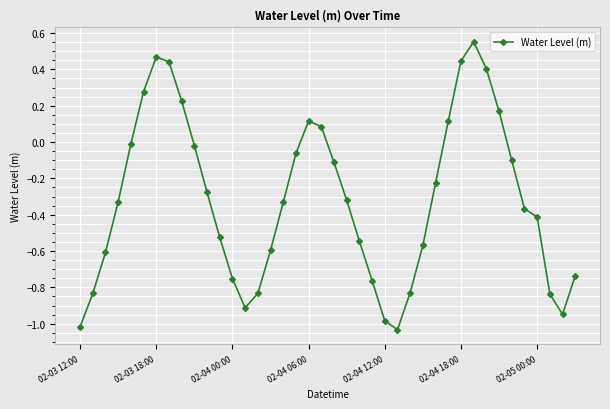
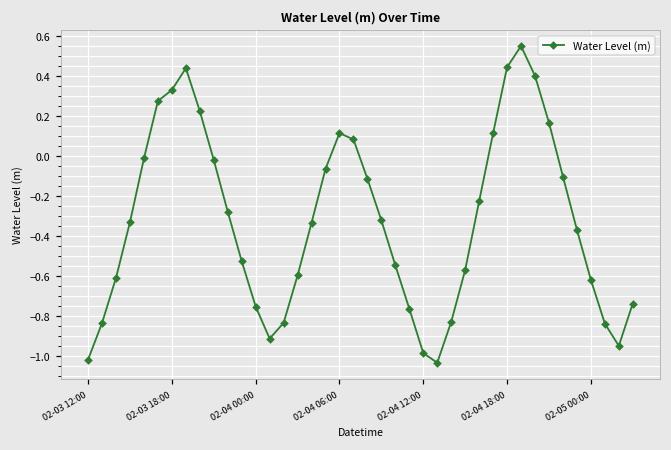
02-03 18:00: 0.47 -> 0.33
02-05 00:00: -0.41 -> -0.62
